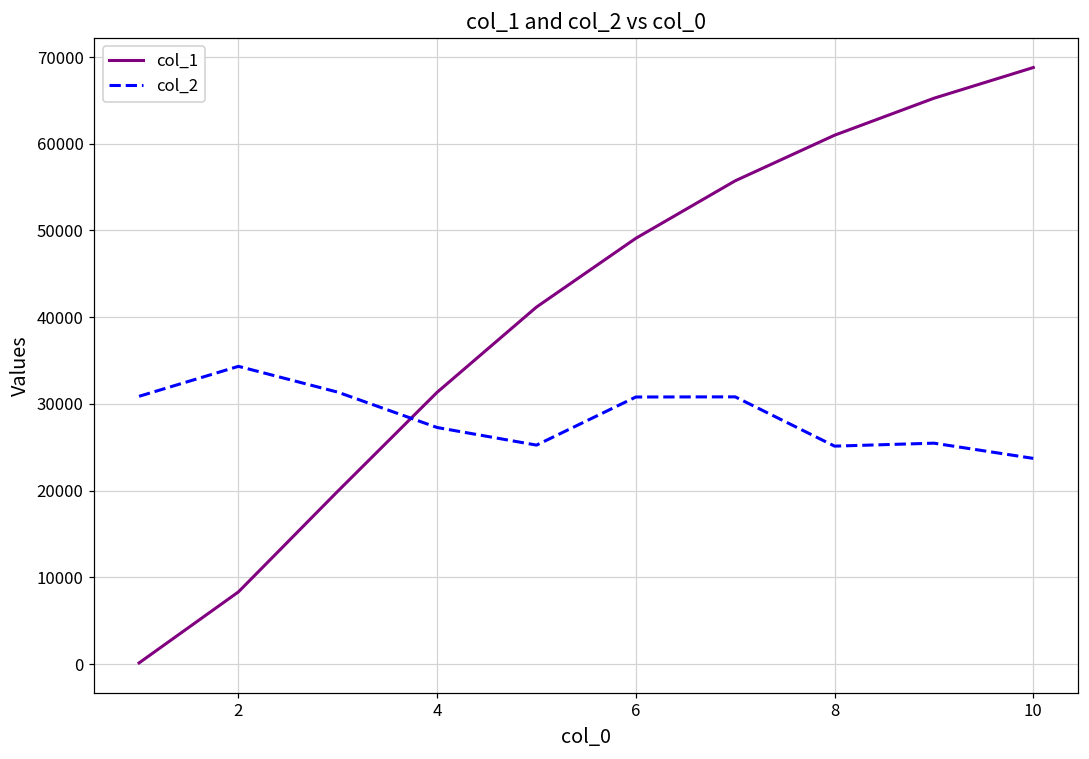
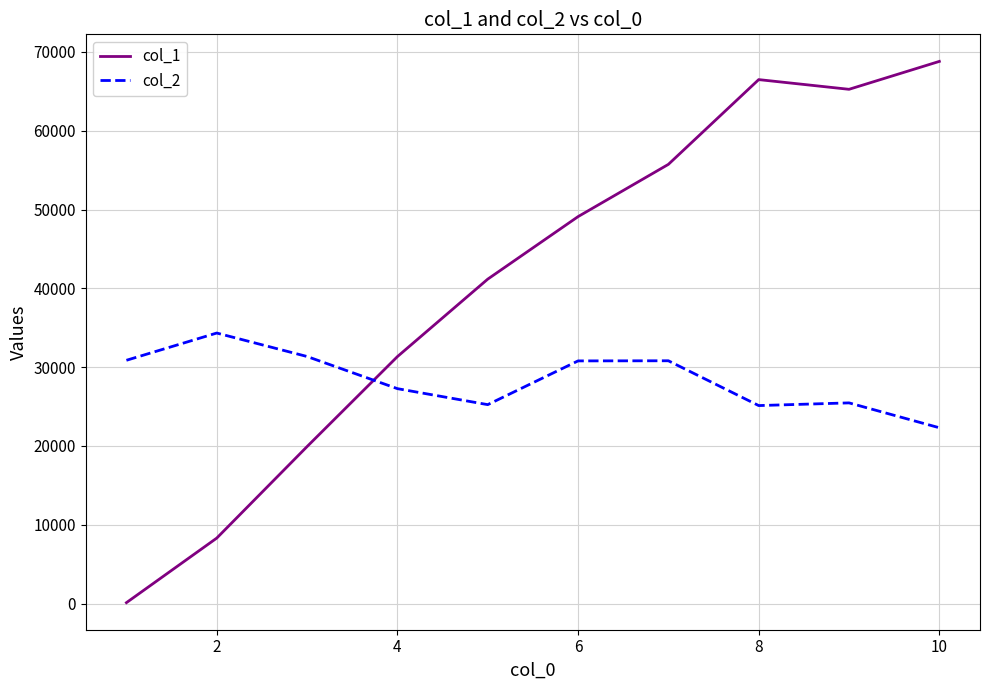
col_1, 8: 61000 -> 66000
col_2, 10: 24000 -> 22000
